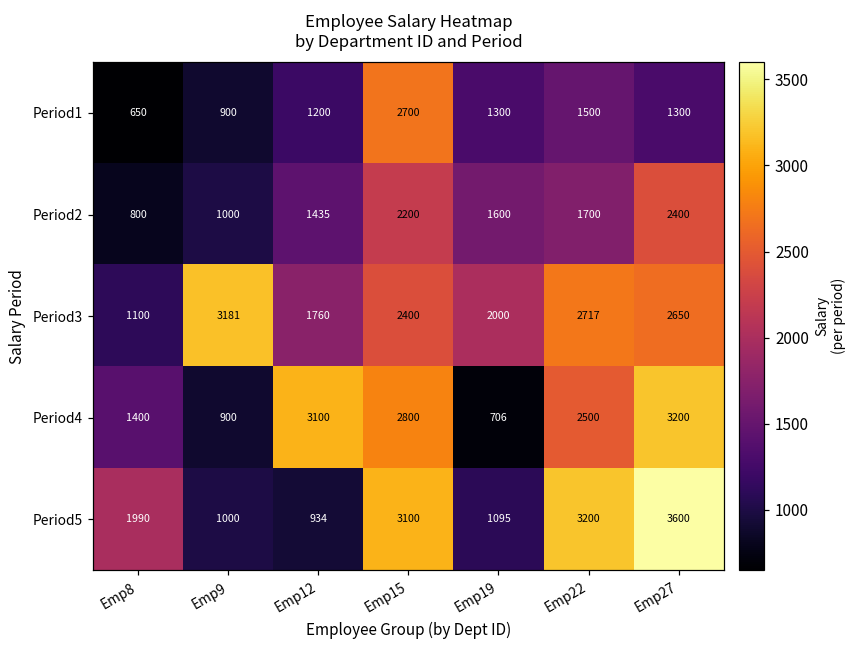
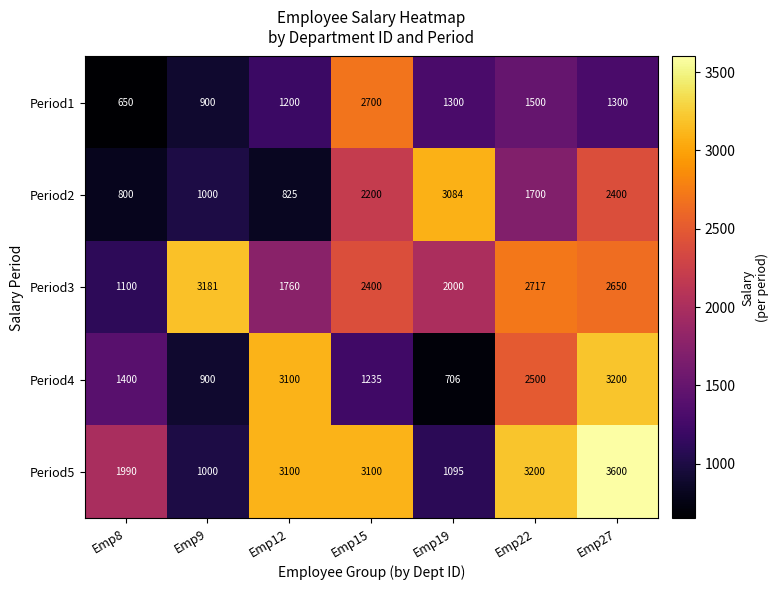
Period2, Emp12: 1435 -> 825
Period2, Emp19: 1600 -> 3084
Period4, Emp15: 2800 -> 1235
Period5, Emp12: 934 -> 3100
